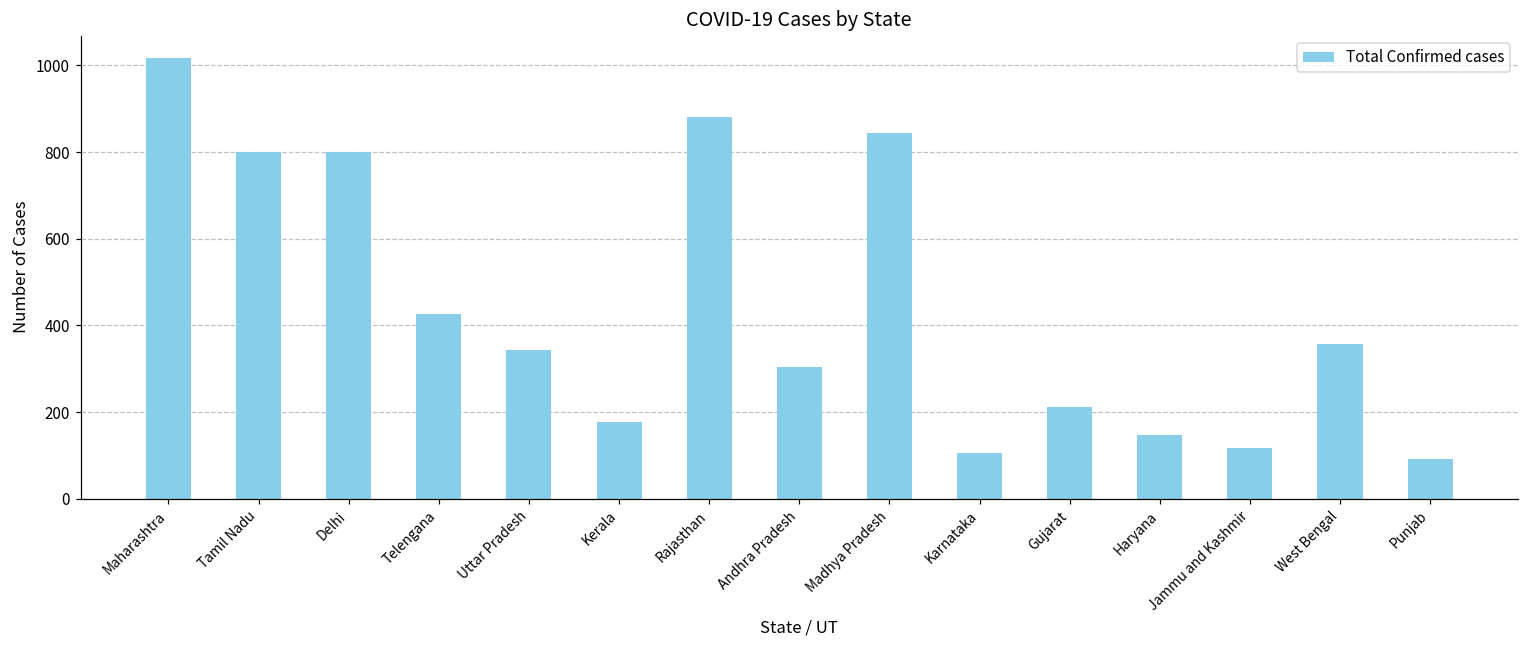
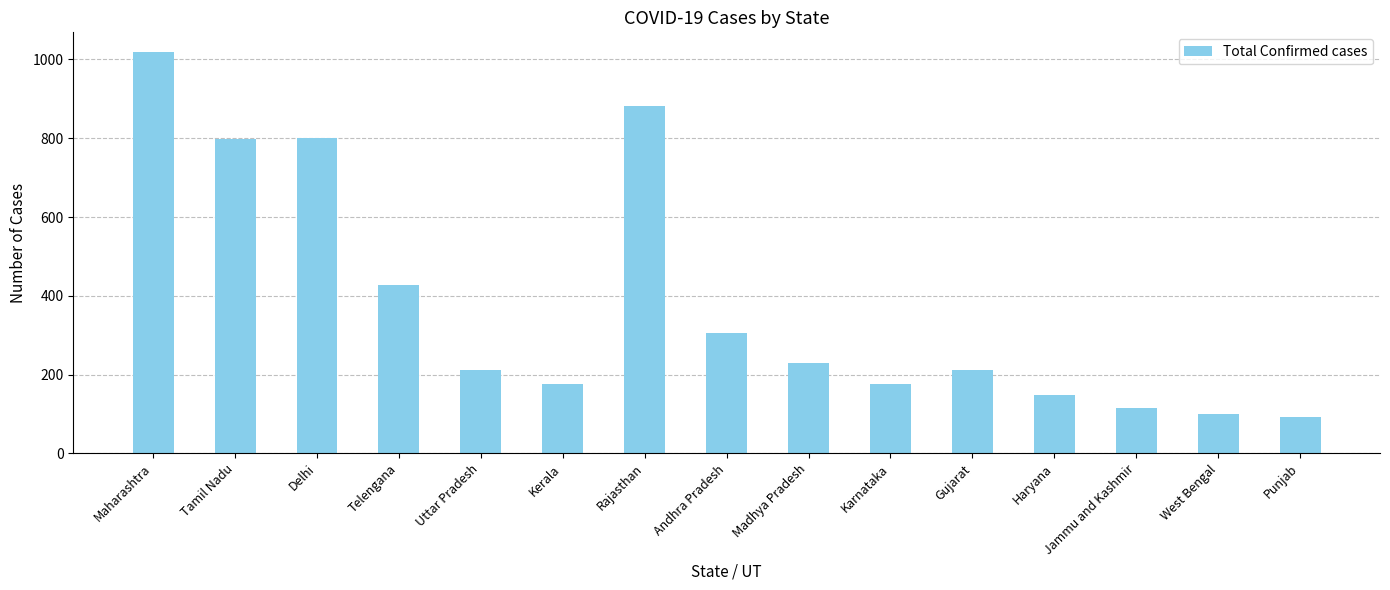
Uttar Pradesh: 340 -> 210
Madhya Pradesh: 840 -> 230
Karnataka: 110 -> 180
West Bengal: 360 -> 100
